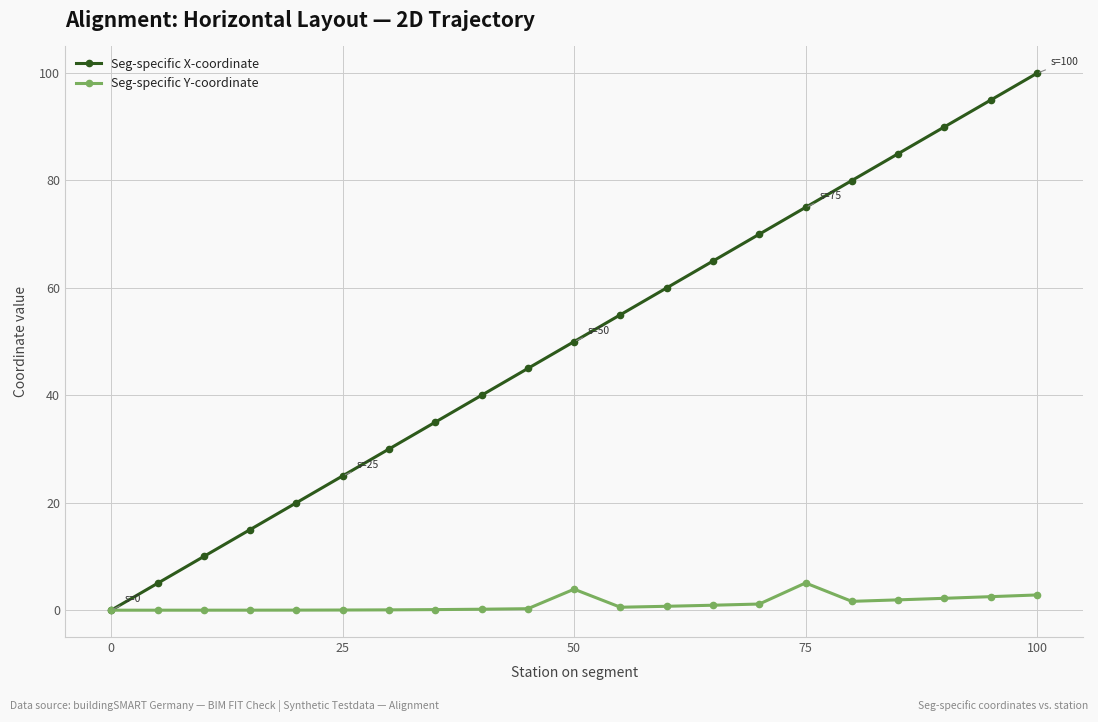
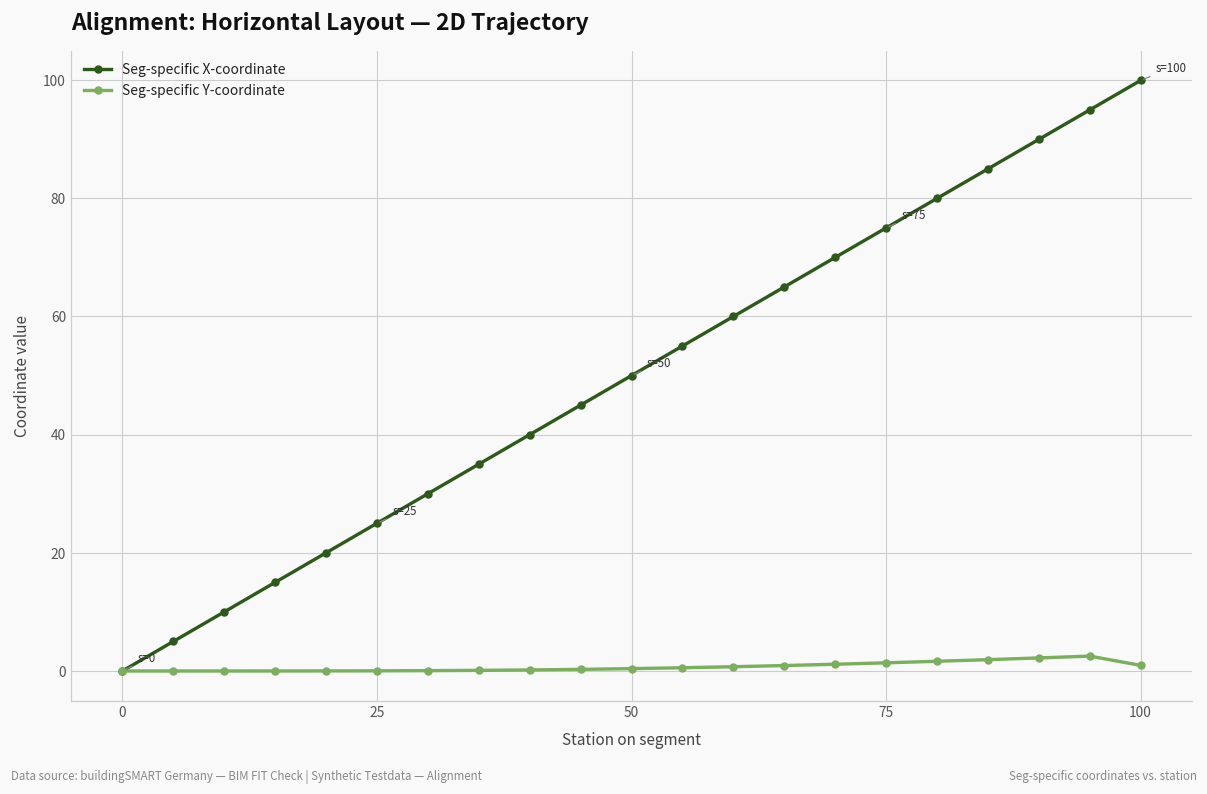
Seg-specific Y-coordinate, 50: 4 -> 0
Seg-specific Y-coordinate, 75: 5 -> 1
Seg-specific Y-coordinate, 100: 3 -> 1
